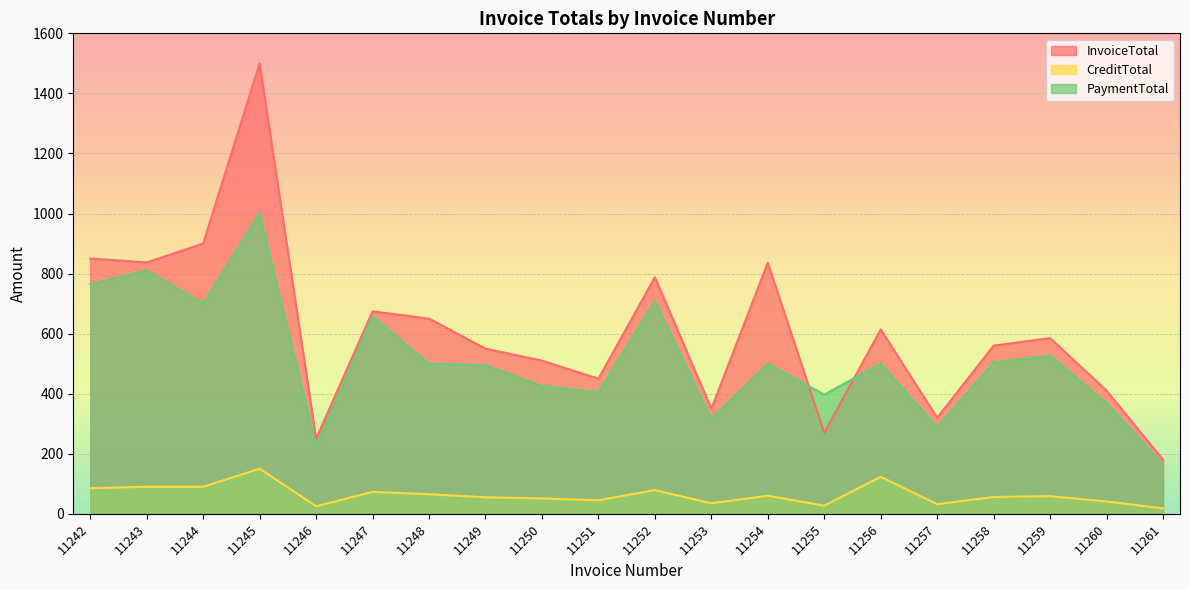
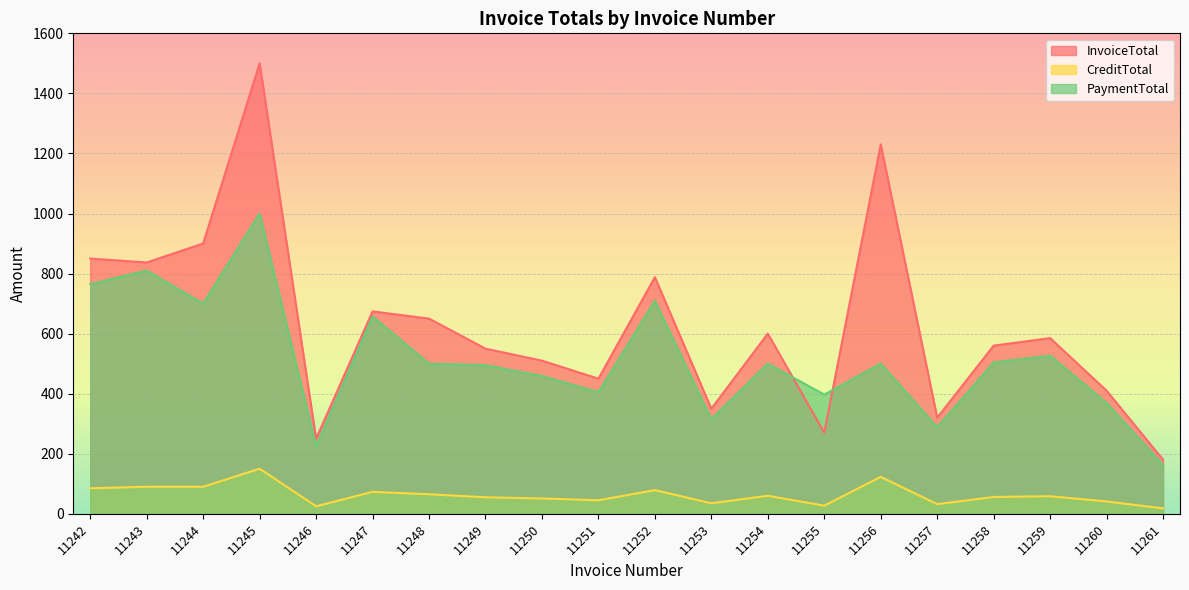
PaymentTotal, 11250: 430 -> 460
InvoiceTotal, 11254: 840 -> 600
InvoiceTotal, 11256: 610 -> 1230
